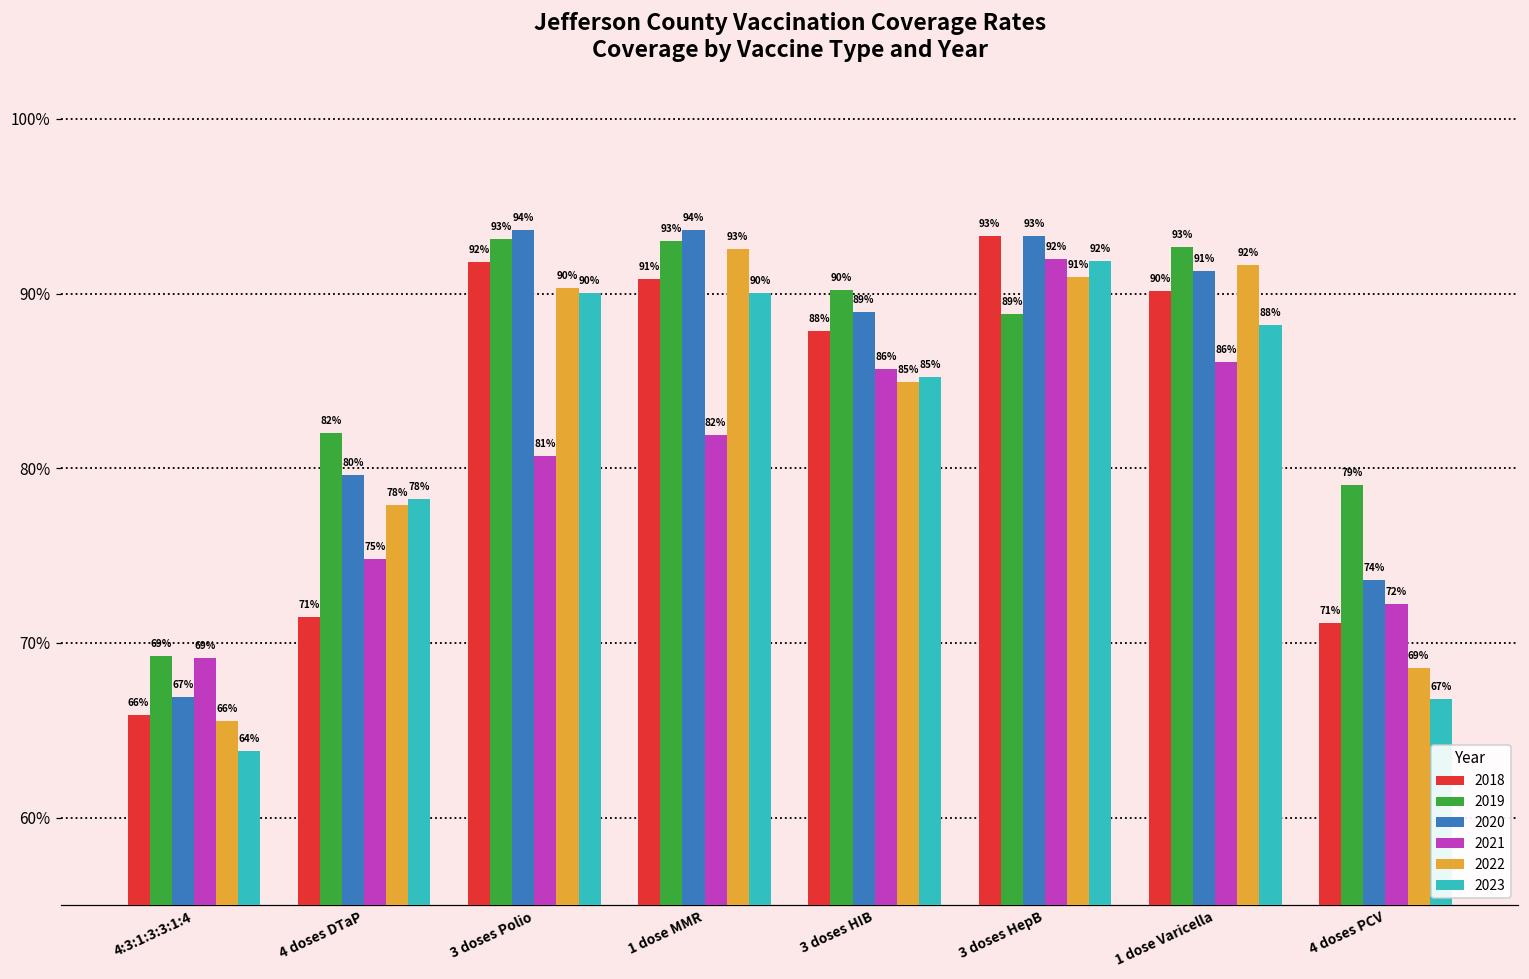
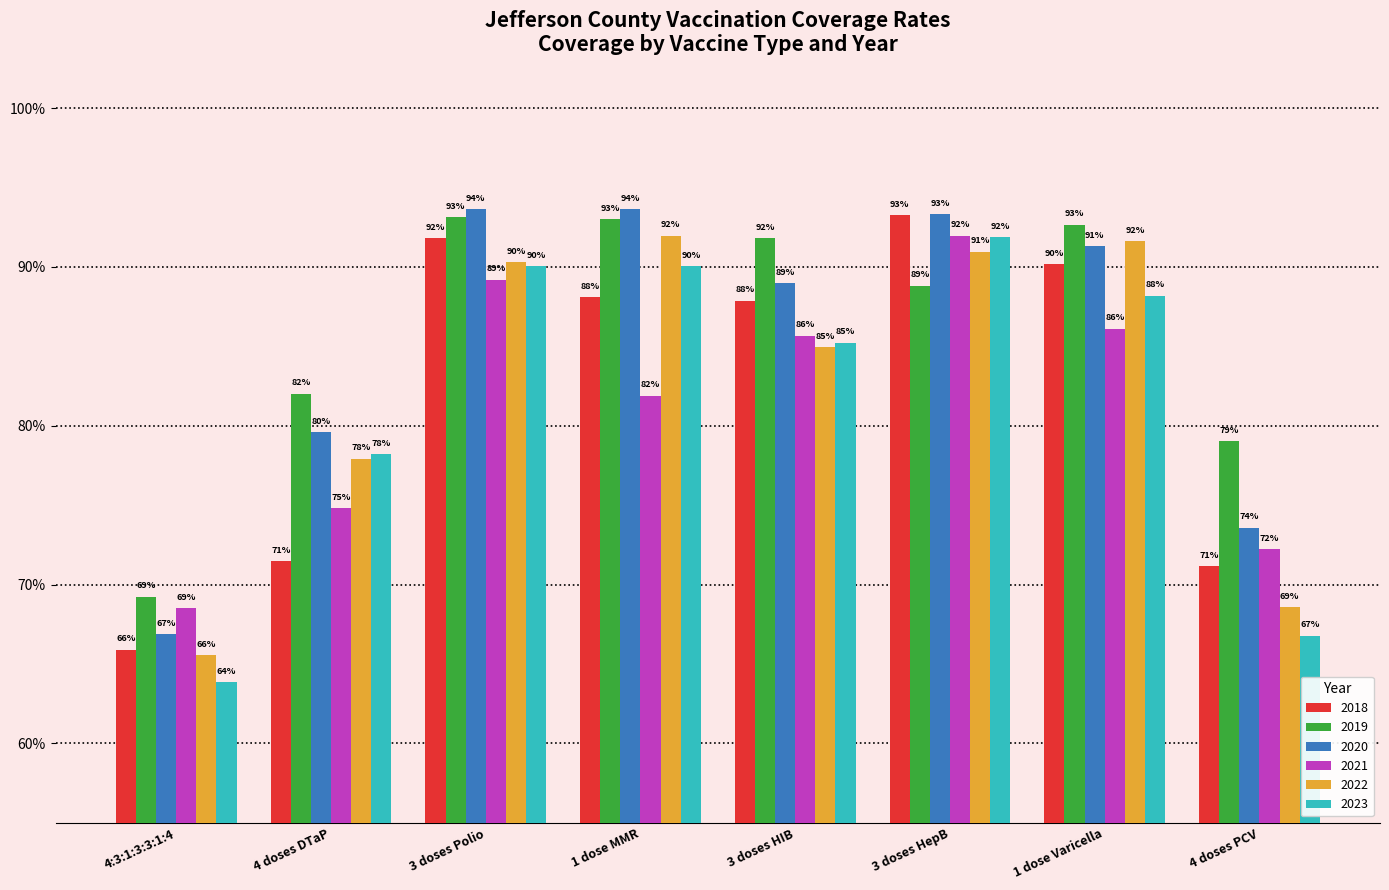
2021, 4:3:1:3:3:1:4: 69.1% -> 68.5%
2021, 3 doses Polio: 81% -> 89%
2018, 1 dose MMR: 91% -> 88%
2022, 1 dose MMR: 93% -> 92%
2019, 3 doses HIB: 90% -> 92%
